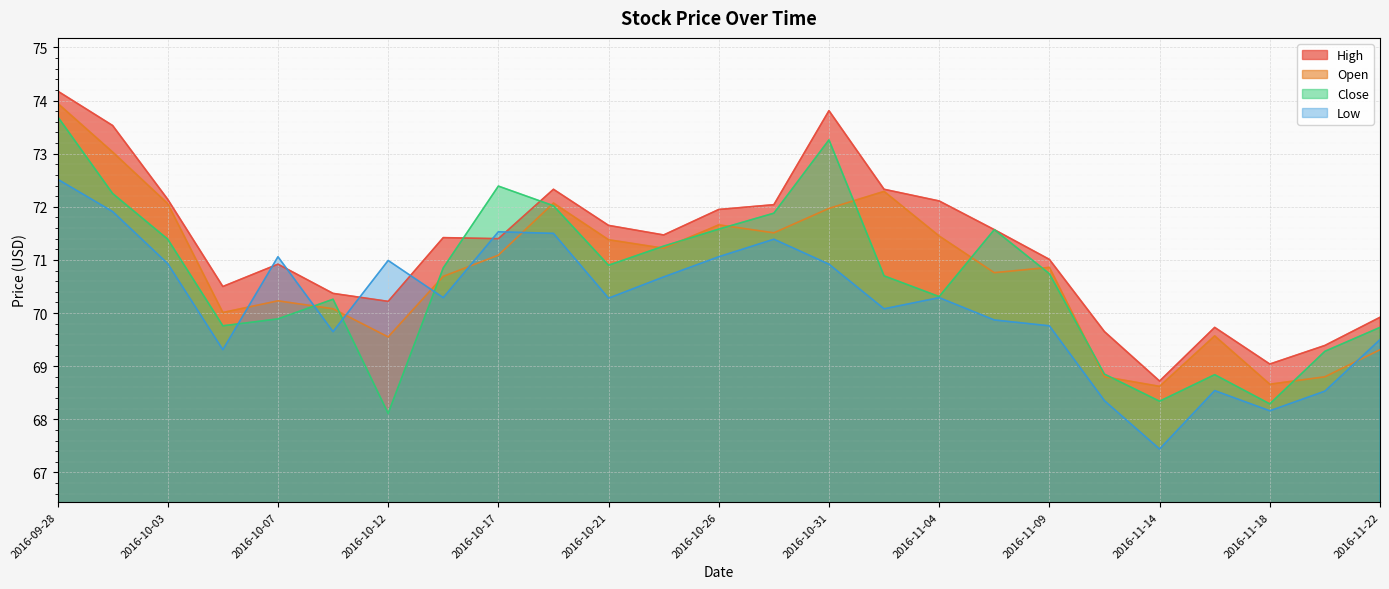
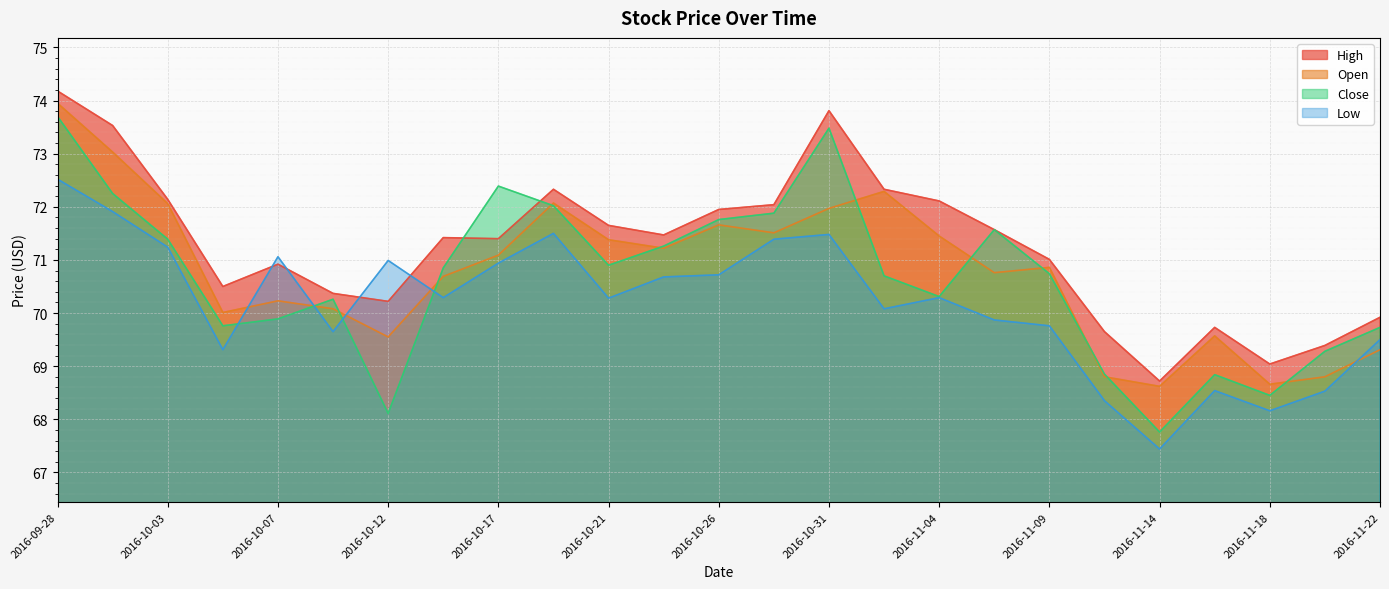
Low, 2016-10-03: 70.9 -> 71.2
Low, 2016-10-17: 71.5 -> 70.9
Close, 2016-10-26: 71.6 -> 71.8
Low, 2016-10-26: 71.1 -> 70.7
Close, 2016-10-31: 73.3 -> 73.5
Low, 2016-10-31: 70.9 -> 71.5
Close, 2016-11-14: 68.3 -> 67.8
Close, 2016-11-18: 68.3 -> 68.5
